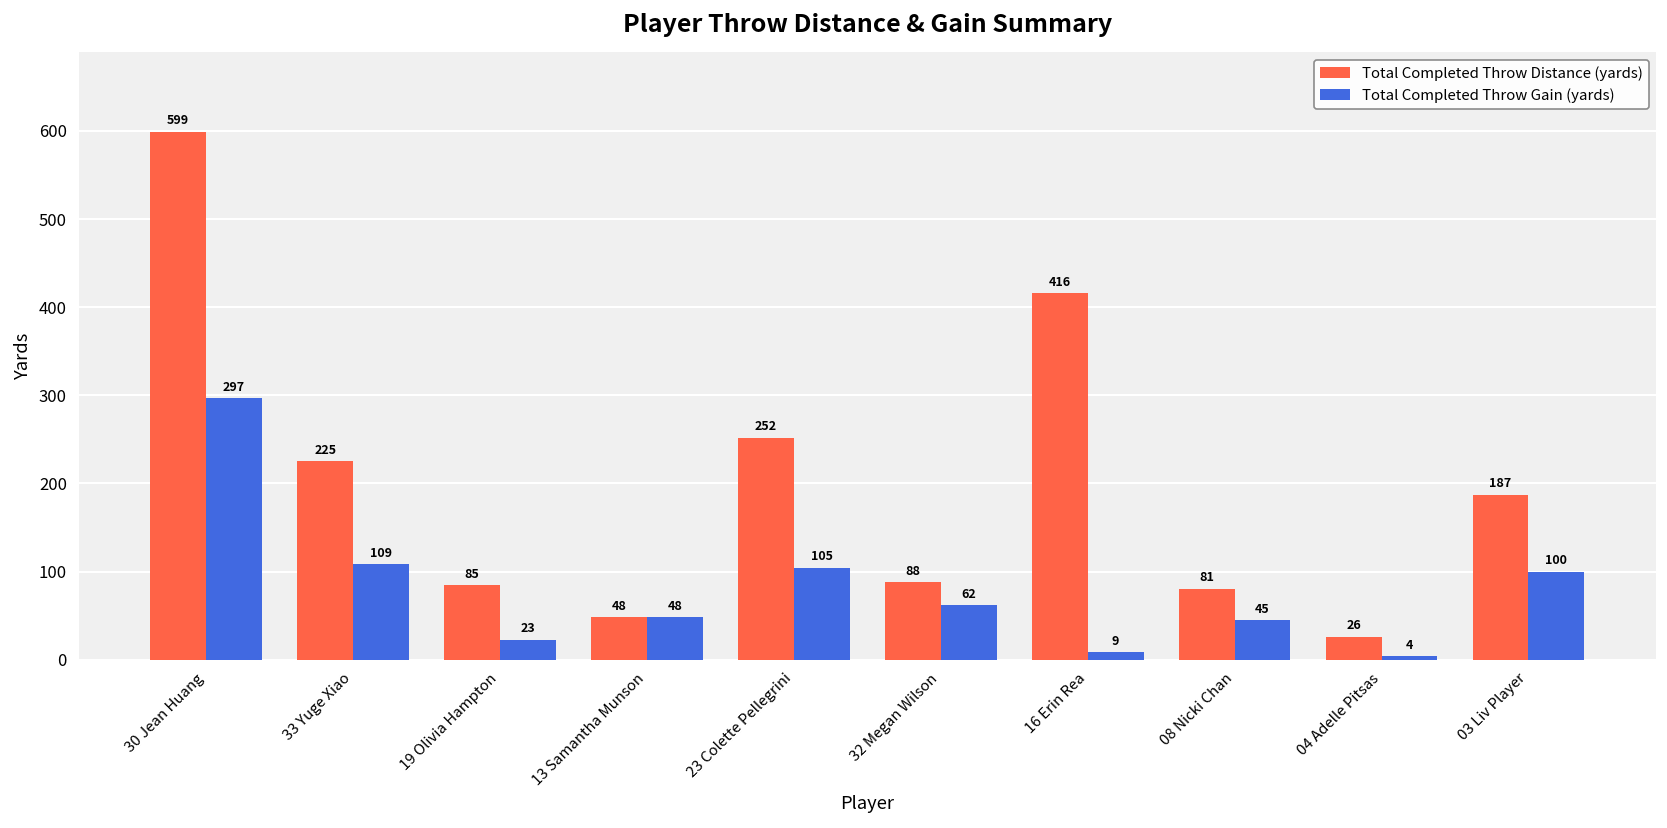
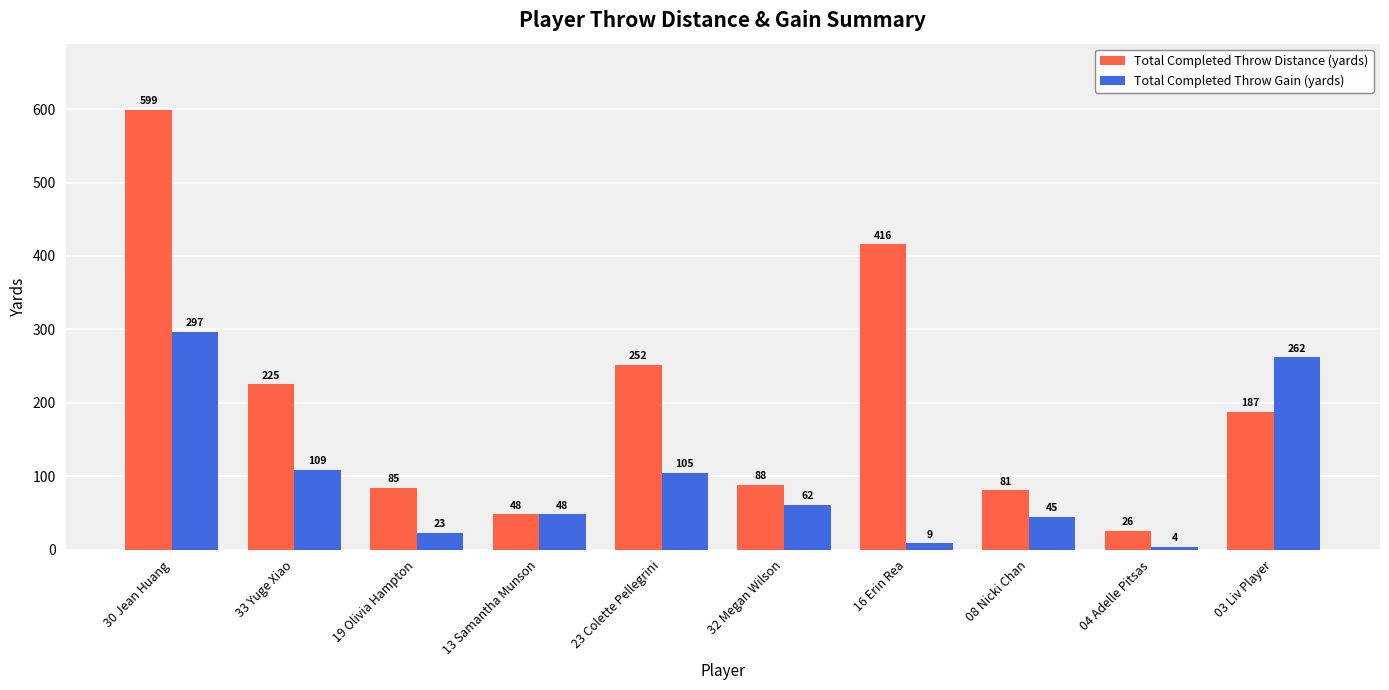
Total Completed Throw Gain (yards), 03 Liv Player: 100 -> 262
